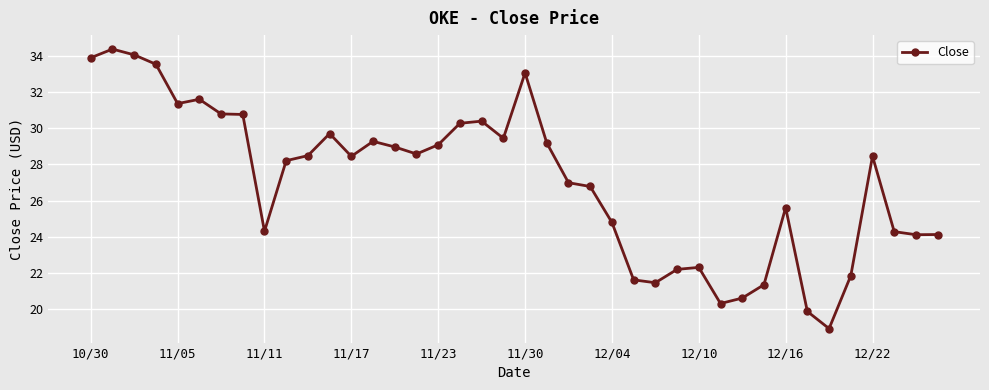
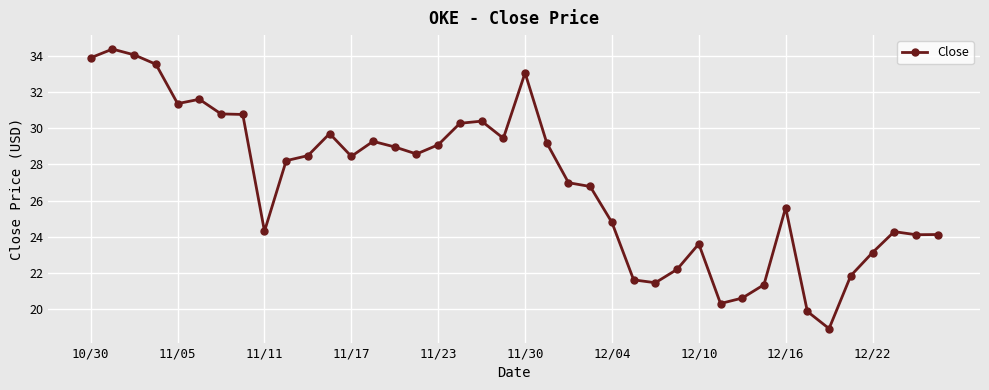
12/10: 22.3 -> 23.6
12/22: 28.5 -> 23.1
